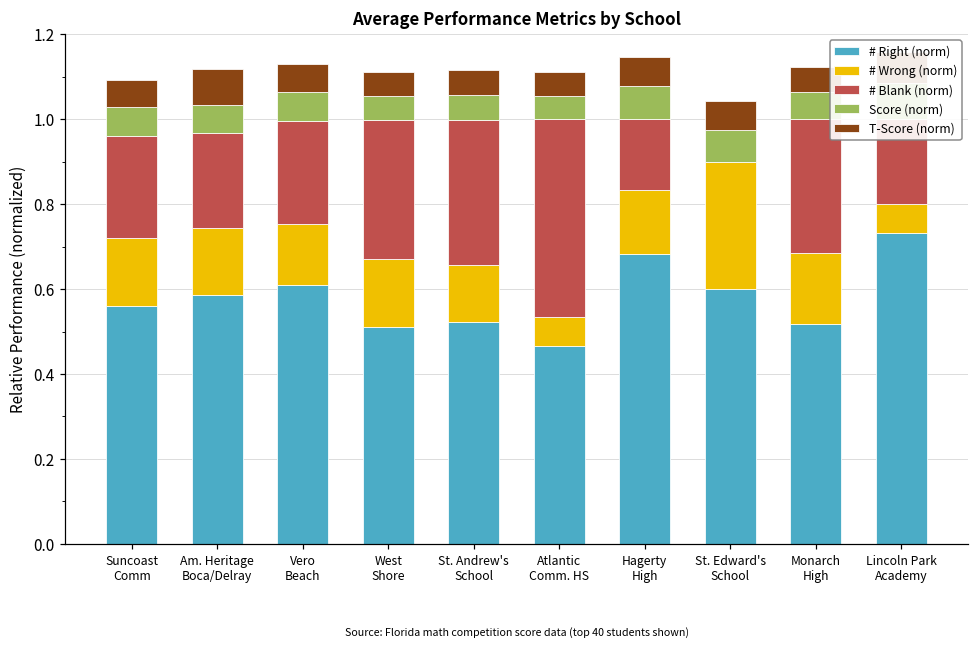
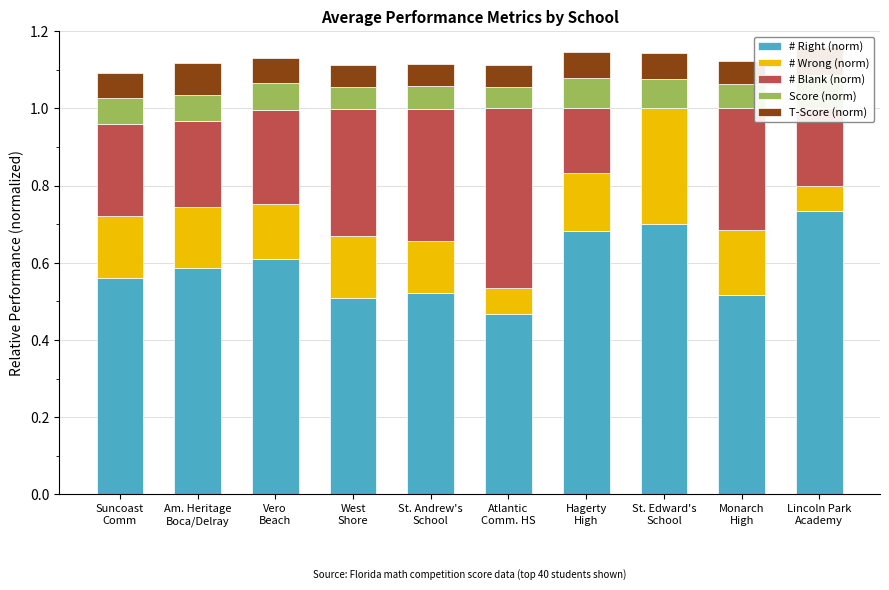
# Right (norm), St. Edward's School: 0.6 -> 0.7
